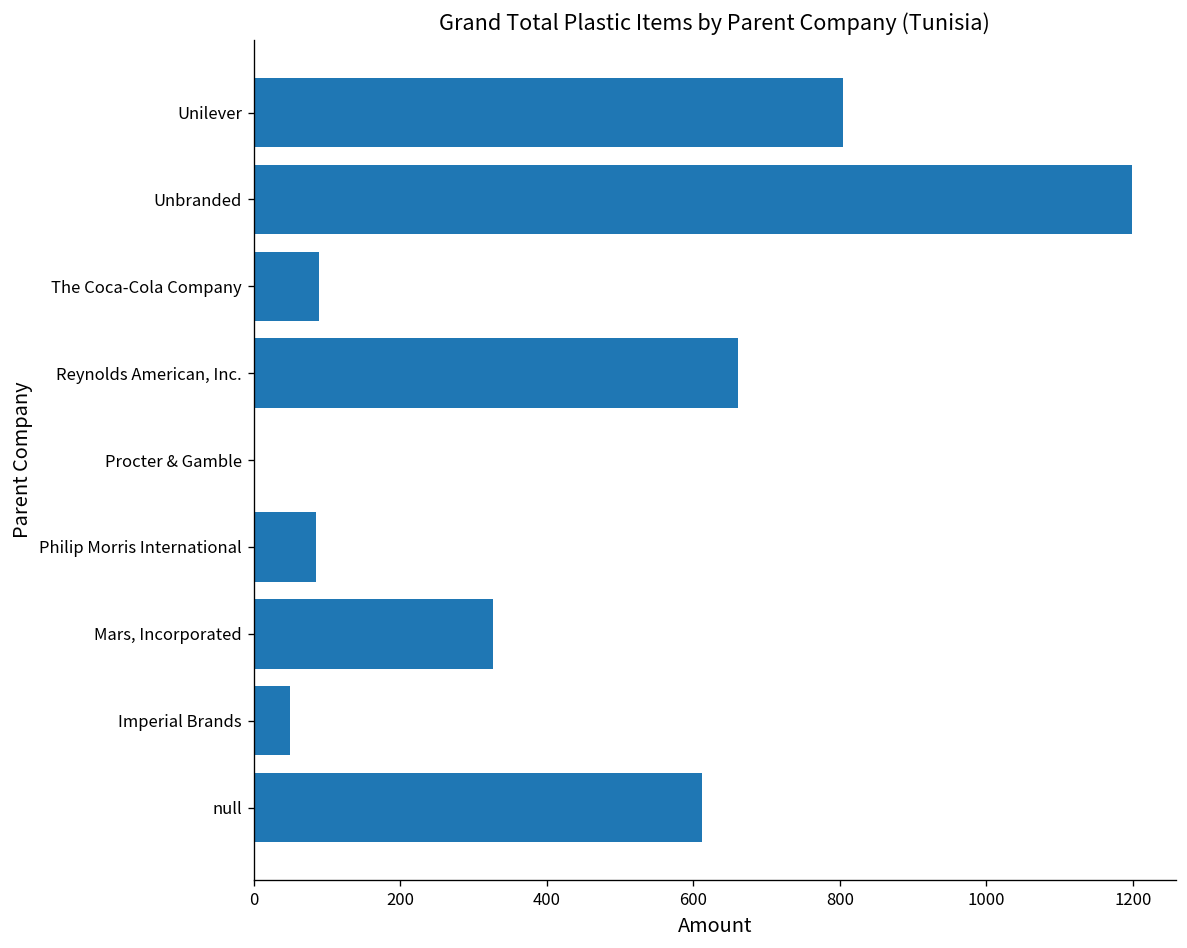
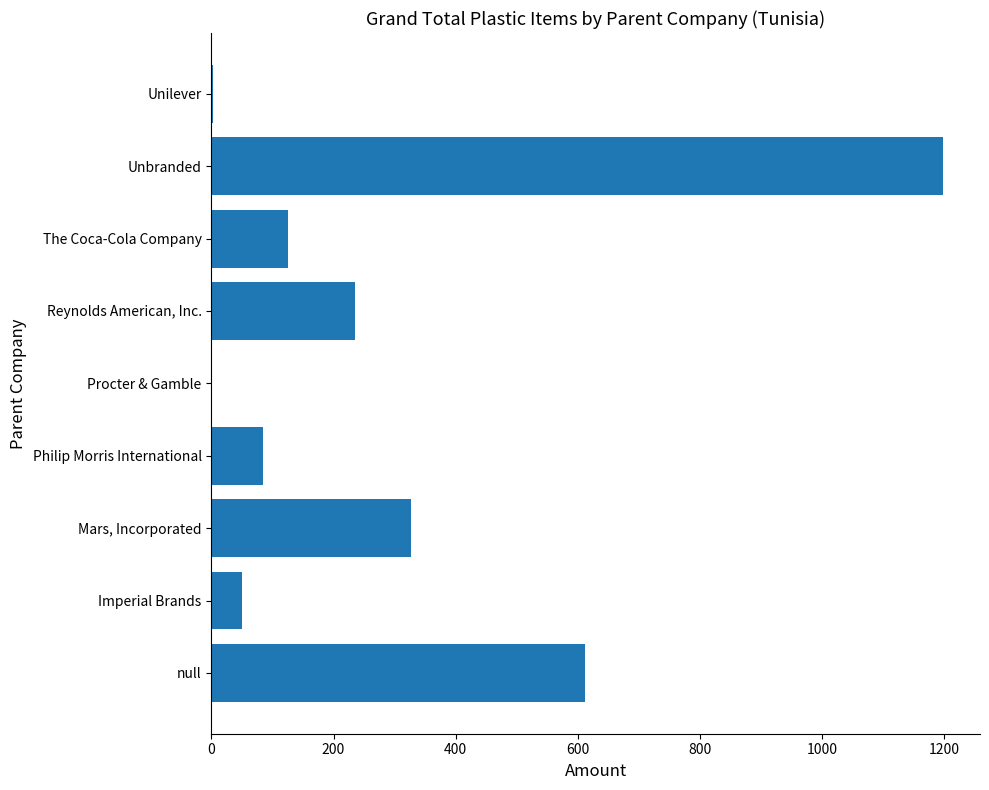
Unilever: 800 -> 0
The Coca-Cola Company: 90 -> 130
Reynolds American, Inc.: 660 -> 240
